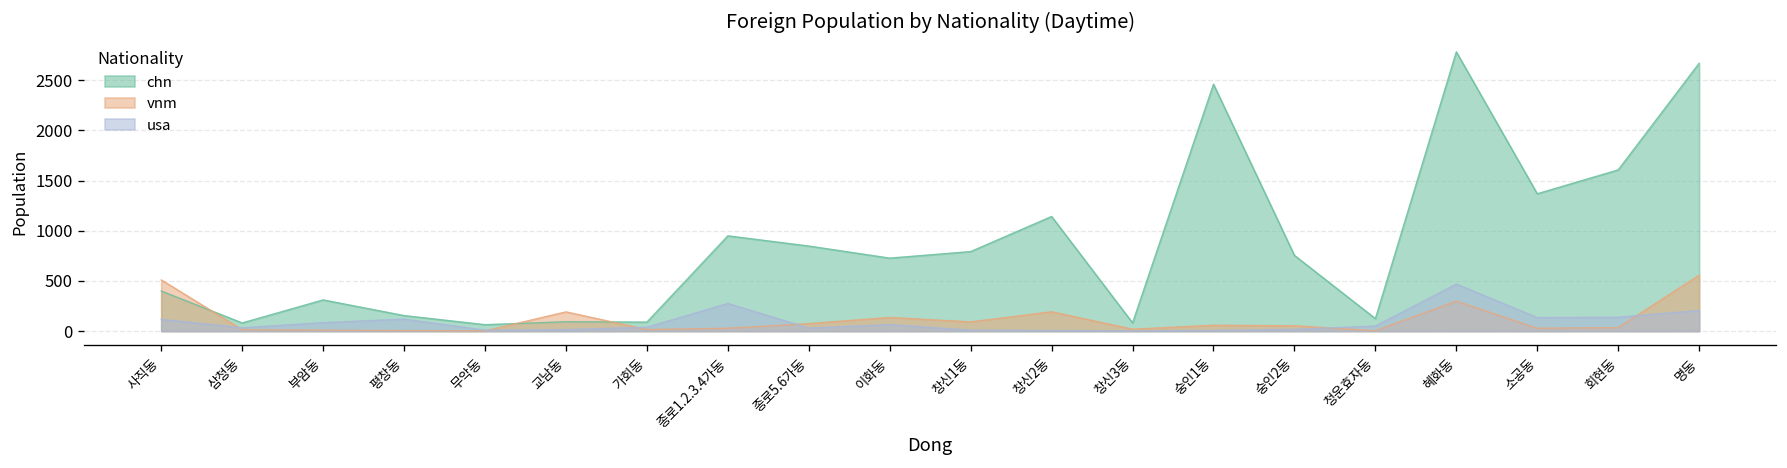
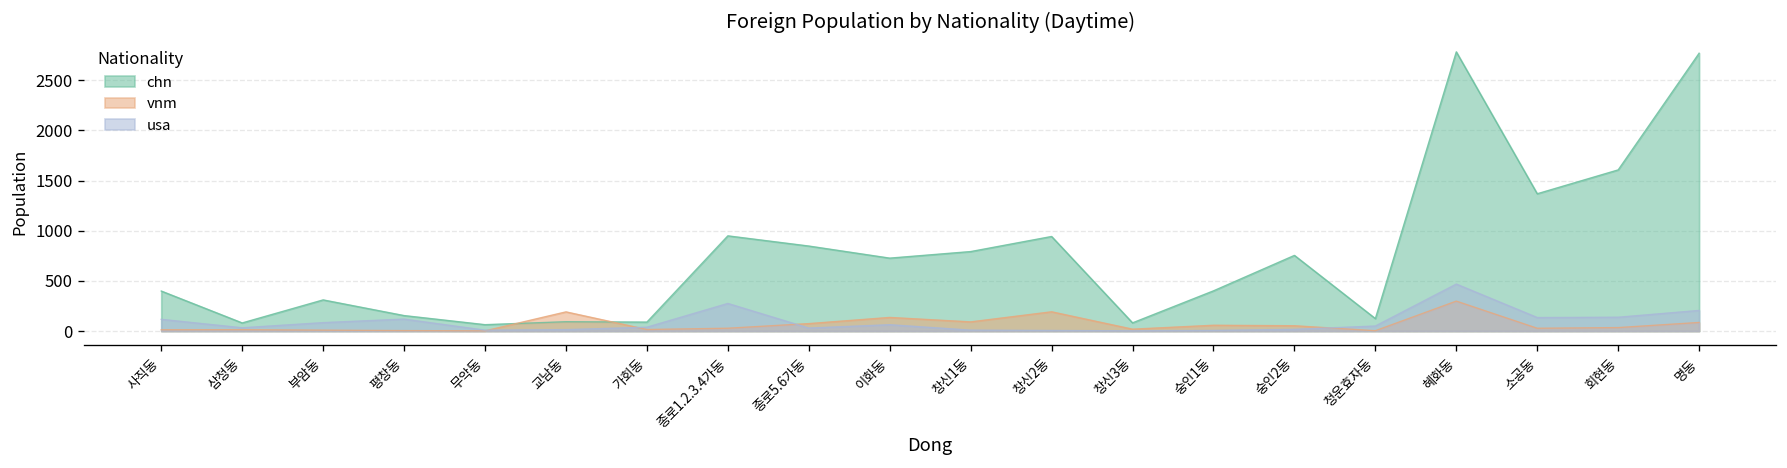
vnm, 사직동: 500 -> 0
chn, 창신2동: 1100 -> 900
chn, 숭인1동: 2500 -> 400
chn, 명동: 2700 -> 2800
vnm, 명동: 600 -> 100
